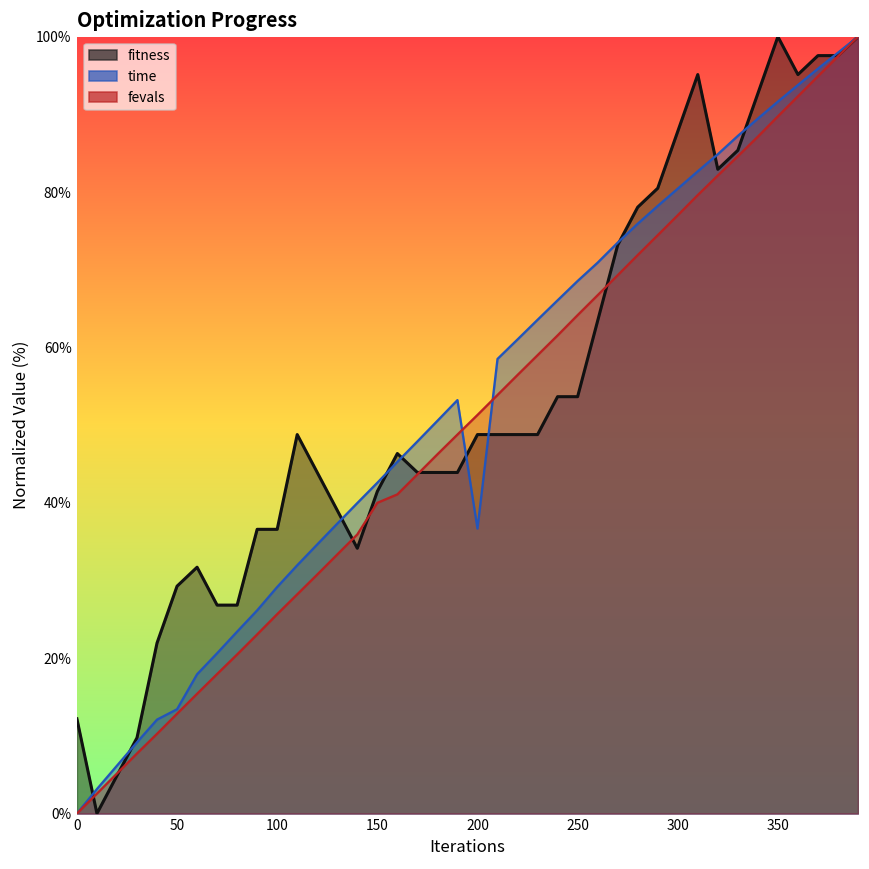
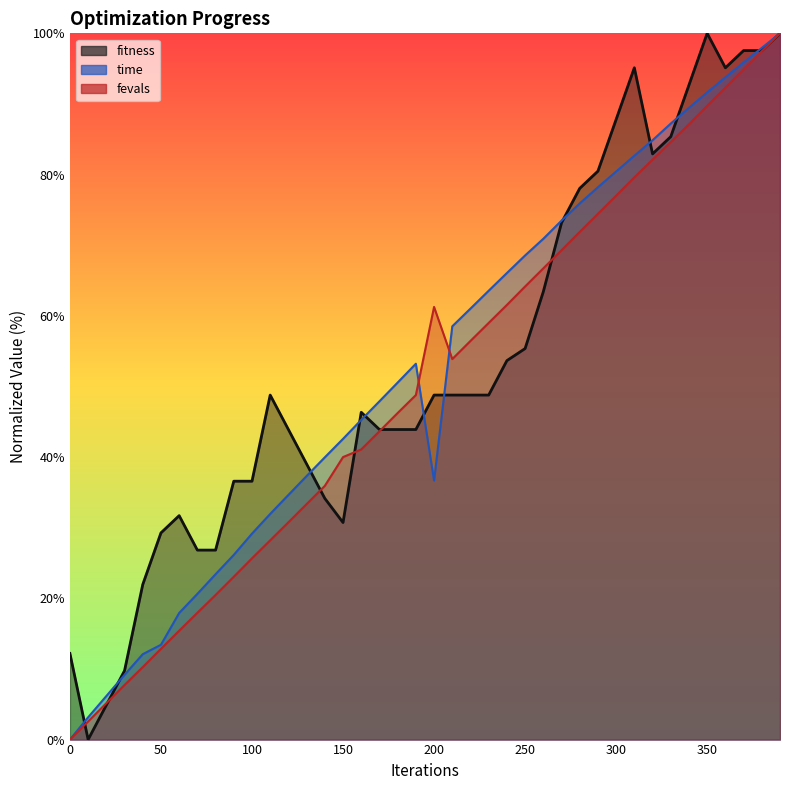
fitness, 150: 41% -> 31%
fevals, 200: 51% -> 61%
fitness, 250: 54% -> 55%
